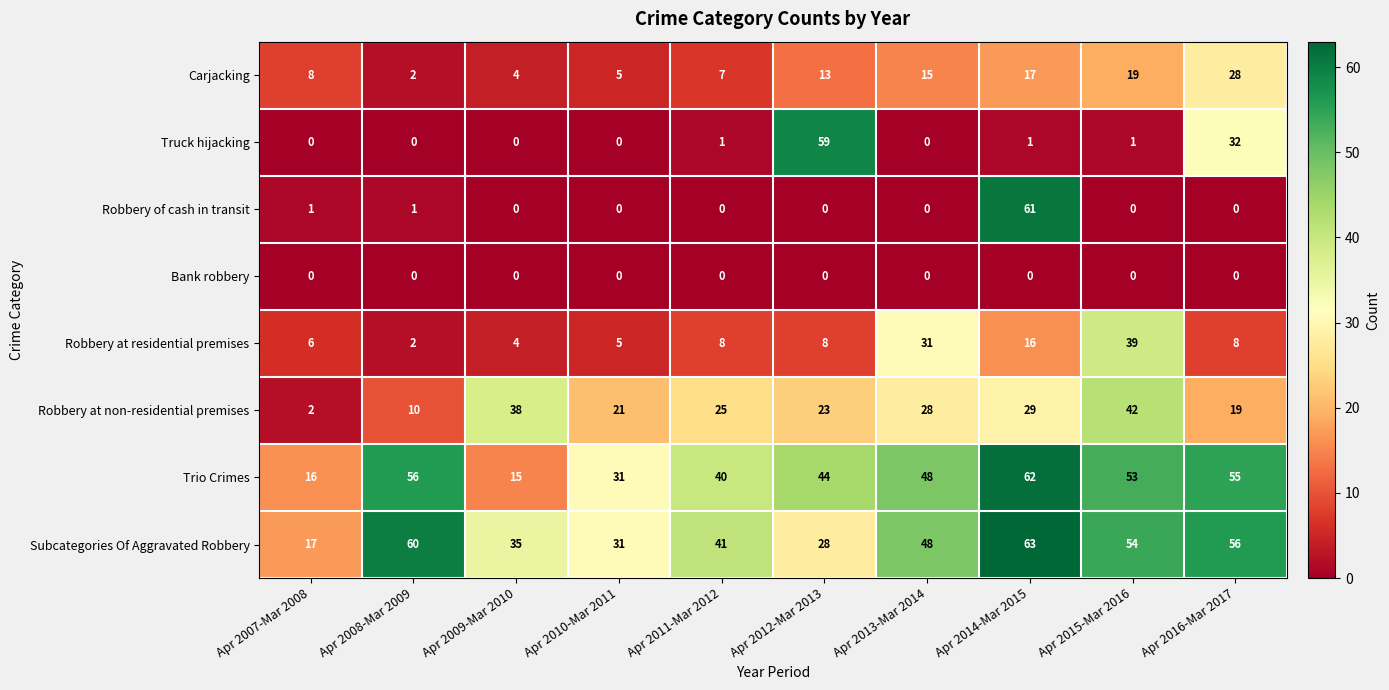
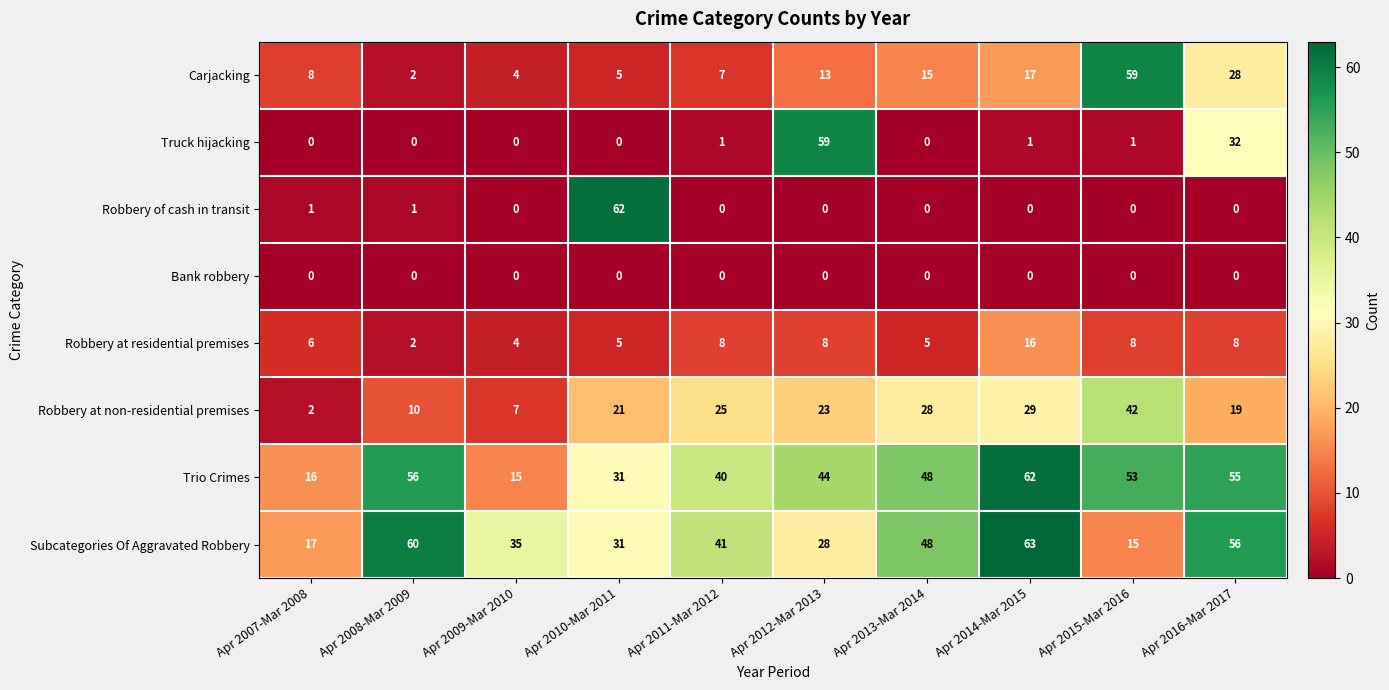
Carjacking, Apr 2015-Mar 2016: 19 -> 59
Robbery of cash in transit, Apr 2010-Mar 2011: 0 -> 62
Robbery of cash in transit, Apr 2014-Mar 2015: 61 -> 0
Robbery at residential premises, Apr 2013-Mar 2014: 31 -> 5
Robbery at residential premises, Apr 2015-Mar 2016: 39 -> 8
Robbery at non-residential premises, Apr 2009-Mar 2010: 38 -> 7
Subcategories Of Aggravated Robbery, Apr 2015-Mar 2016: 54 -> 15
